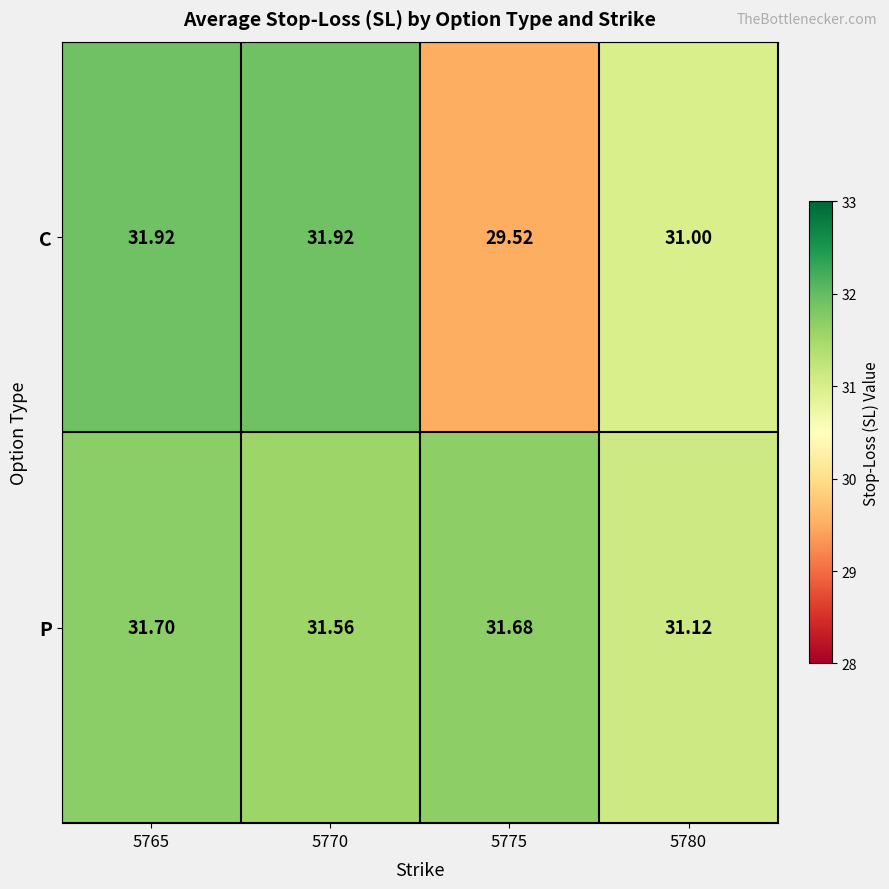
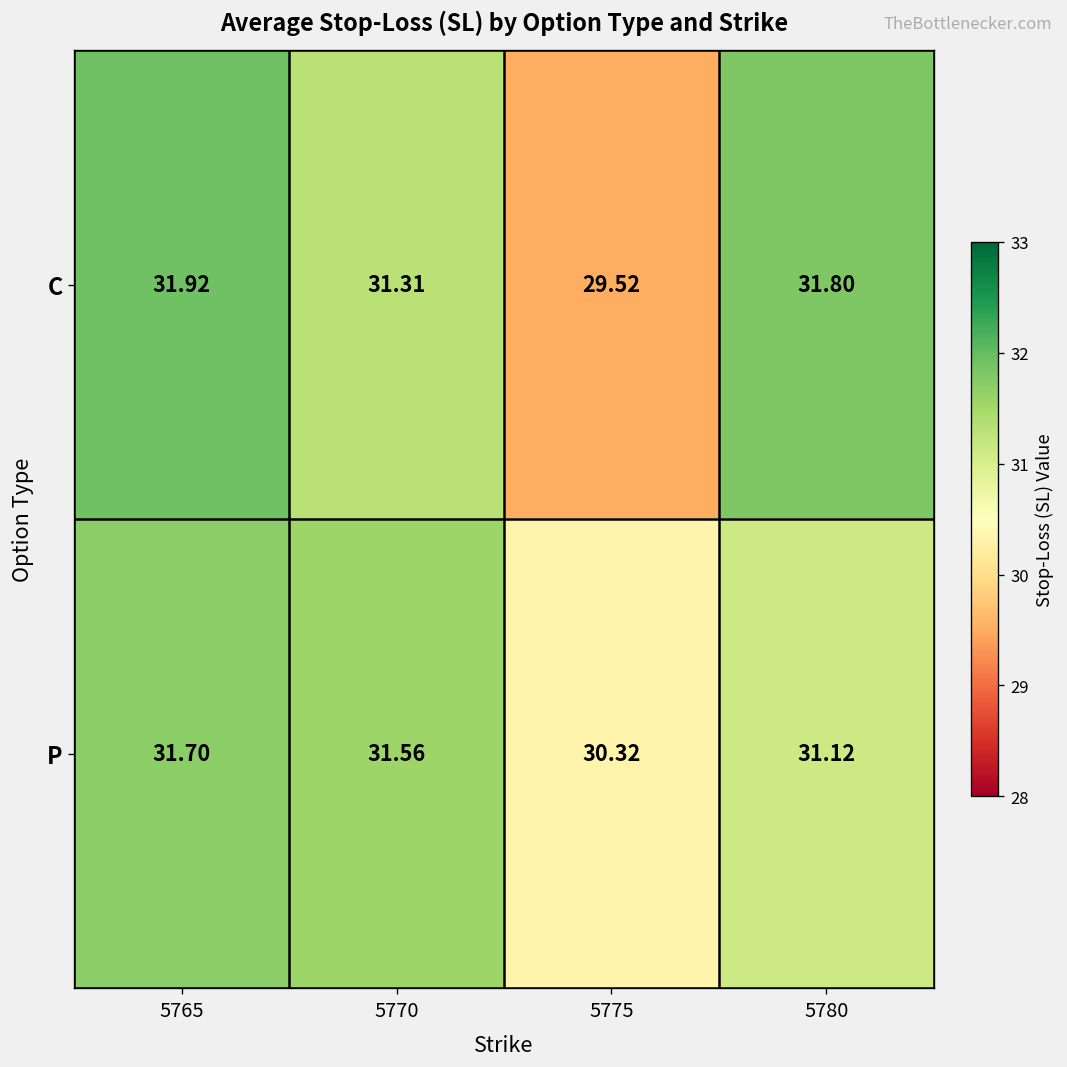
C, 5770: 31.92 -> 31.31
C, 5780: 31.00 -> 31.80
P, 5775: 31.68 -> 30.32
